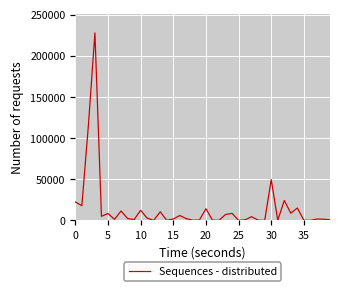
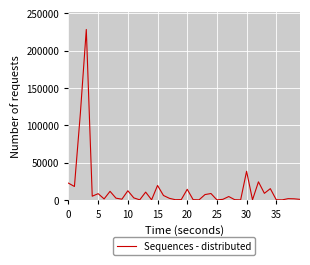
15: 0 -> 20000
30: 50000 -> 40000
